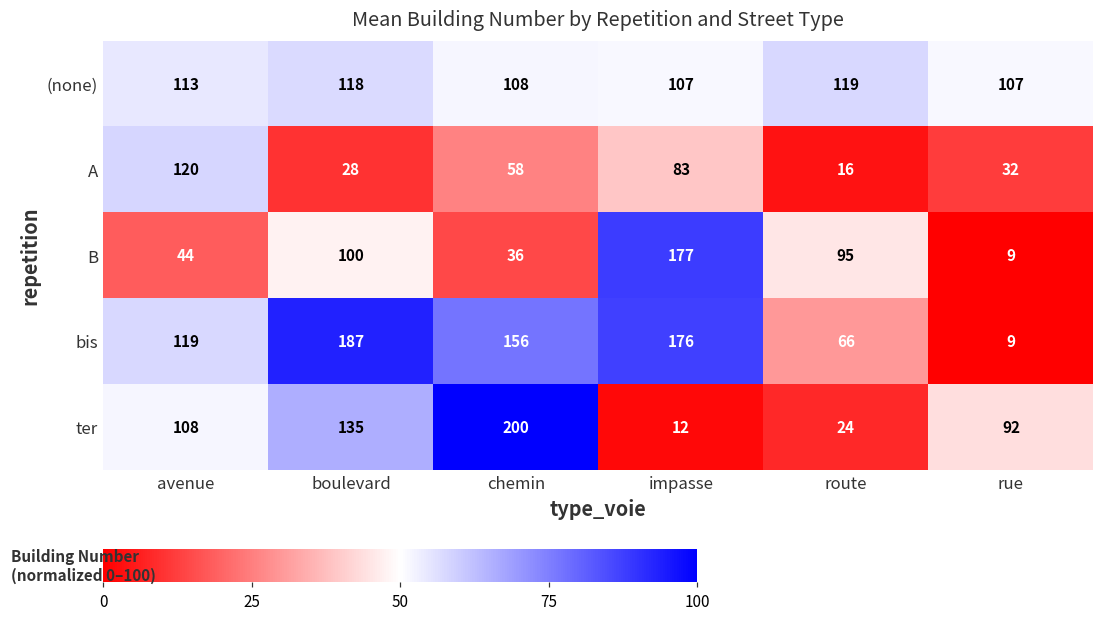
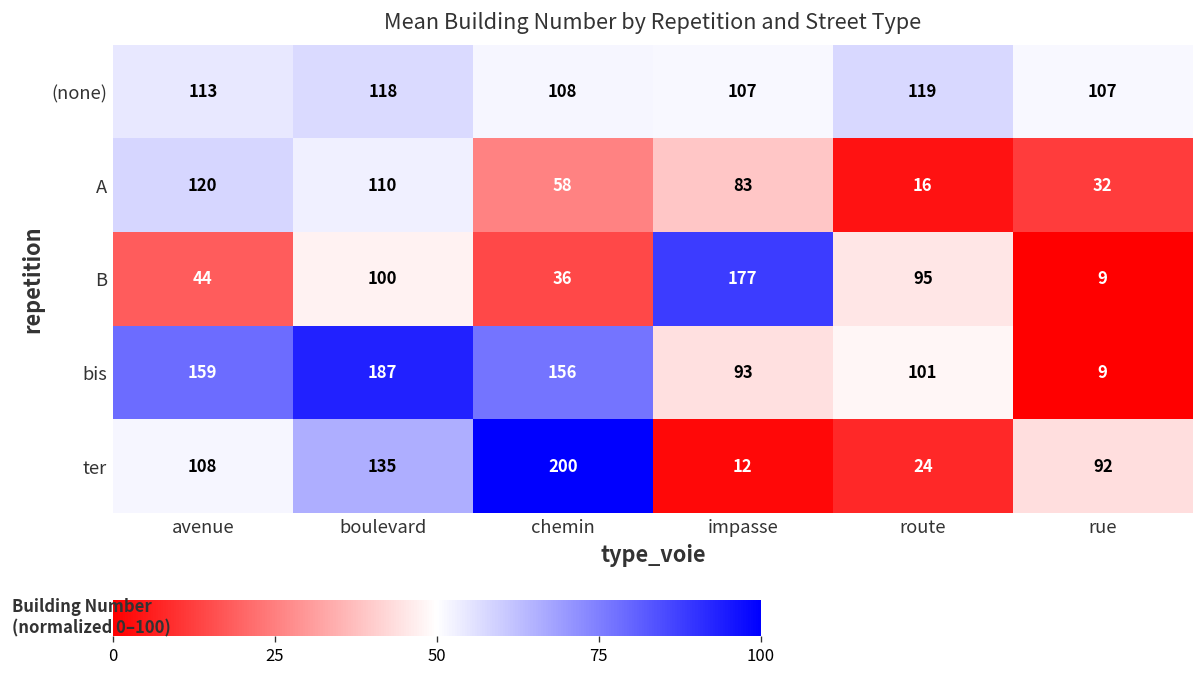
A, boulevard: 28 -> 110
bis, avenue: 119 -> 159
bis, impasse: 176 -> 93
bis, route: 66 -> 101
